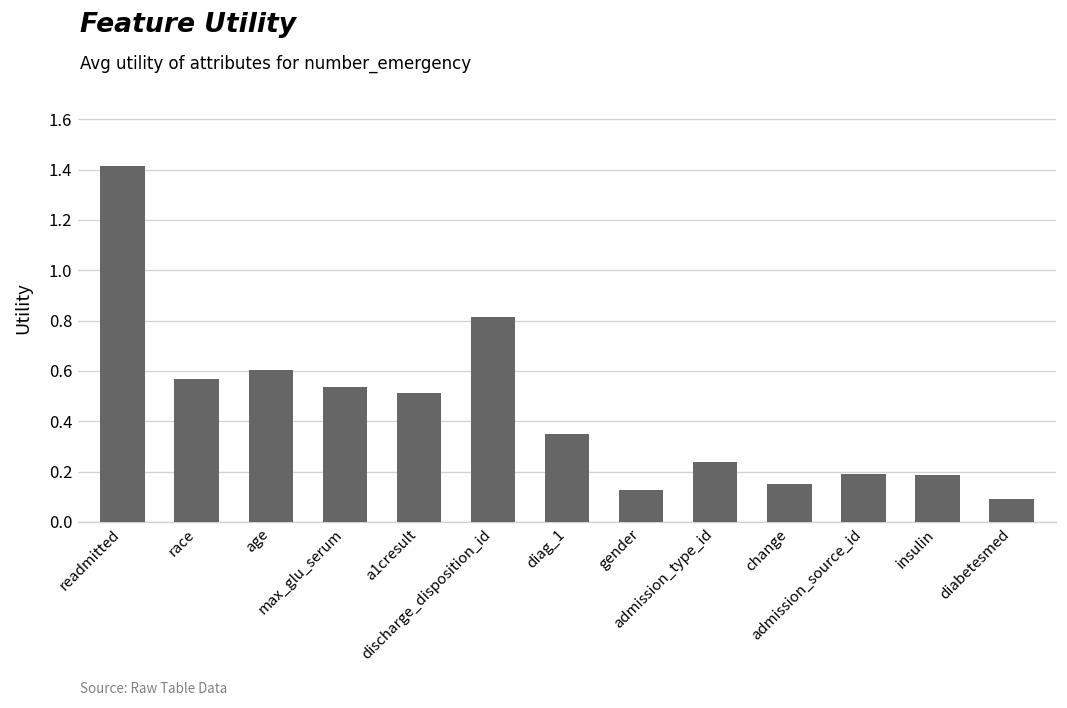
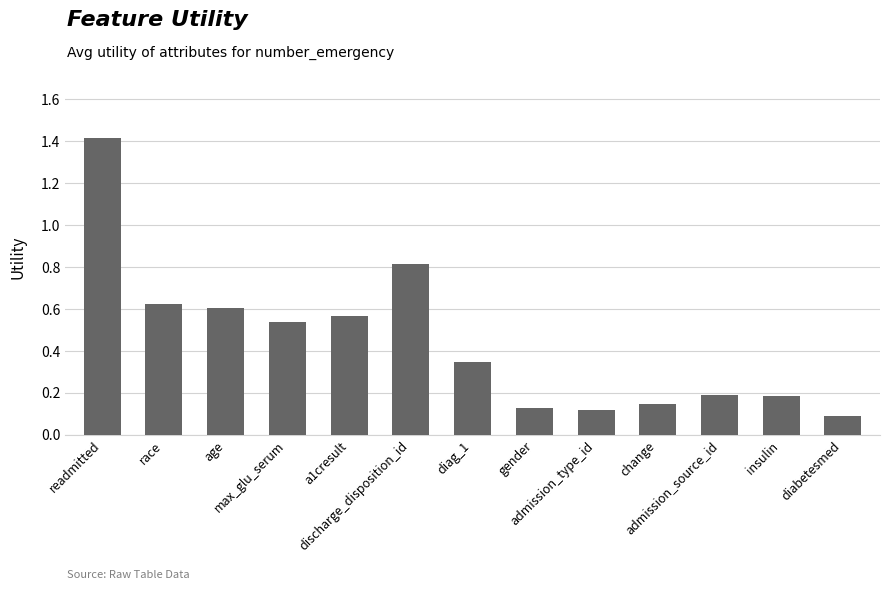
race: 0.57 -> 0.62
a1cresult: 0.51 -> 0.57
admission_type_id: 0.24 -> 0.12
